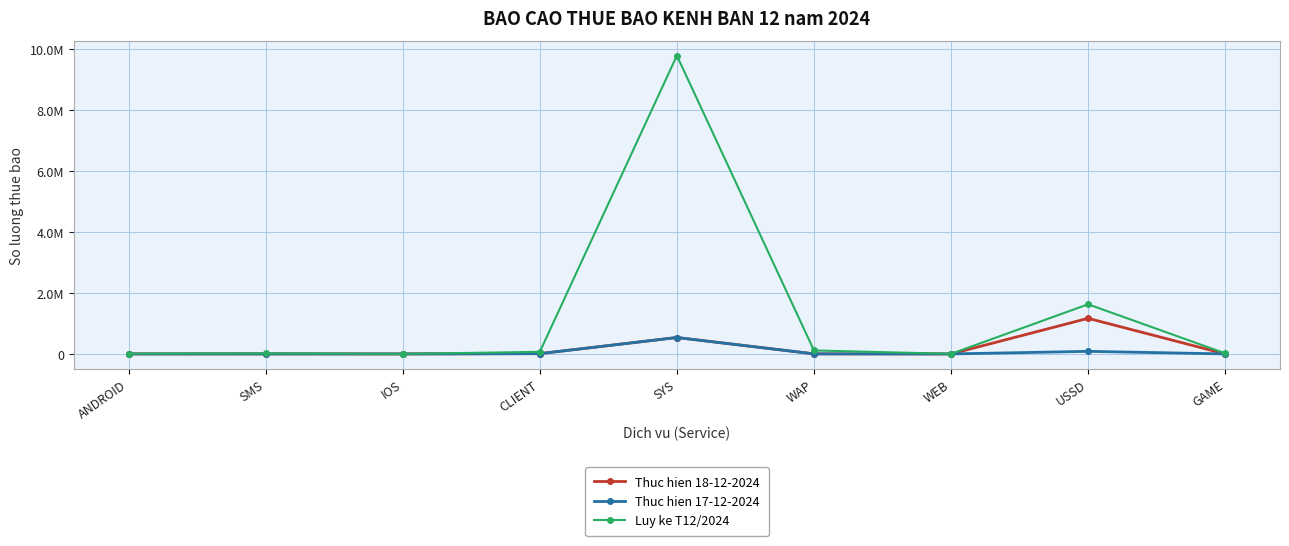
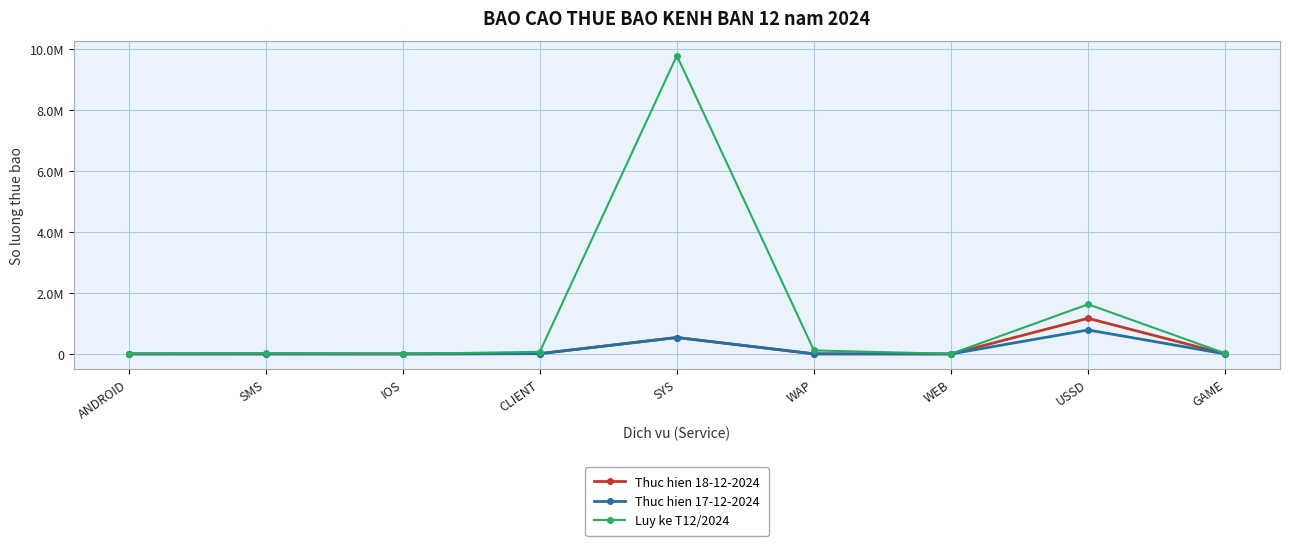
Thuc hien 17-12-2024, USSD: 100000 -> 800000
